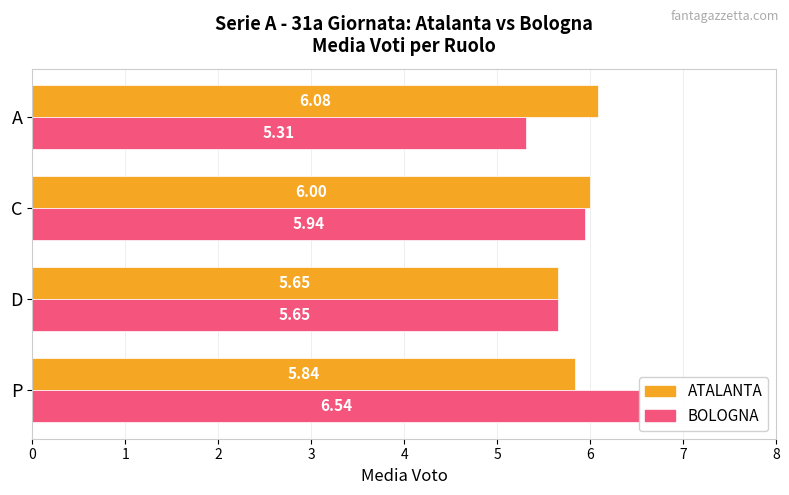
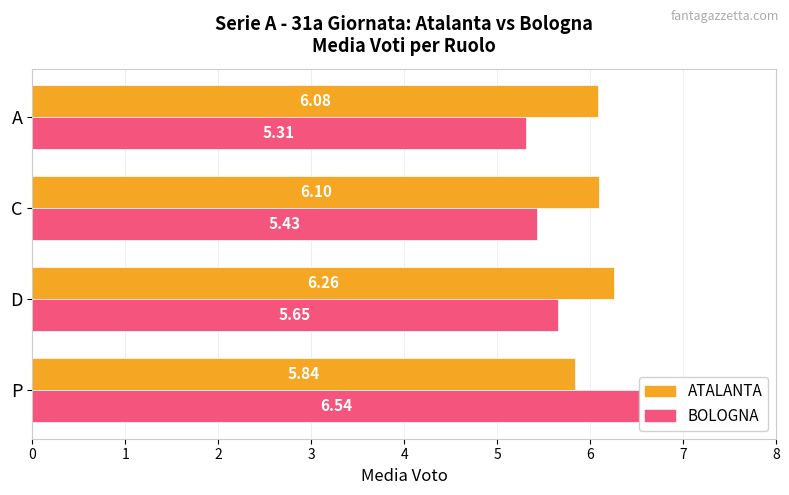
ATALANTA, C: 6.00 -> 6.10
BOLOGNA, C: 5.94 -> 5.43
ATALANTA, D: 5.65 -> 6.26
